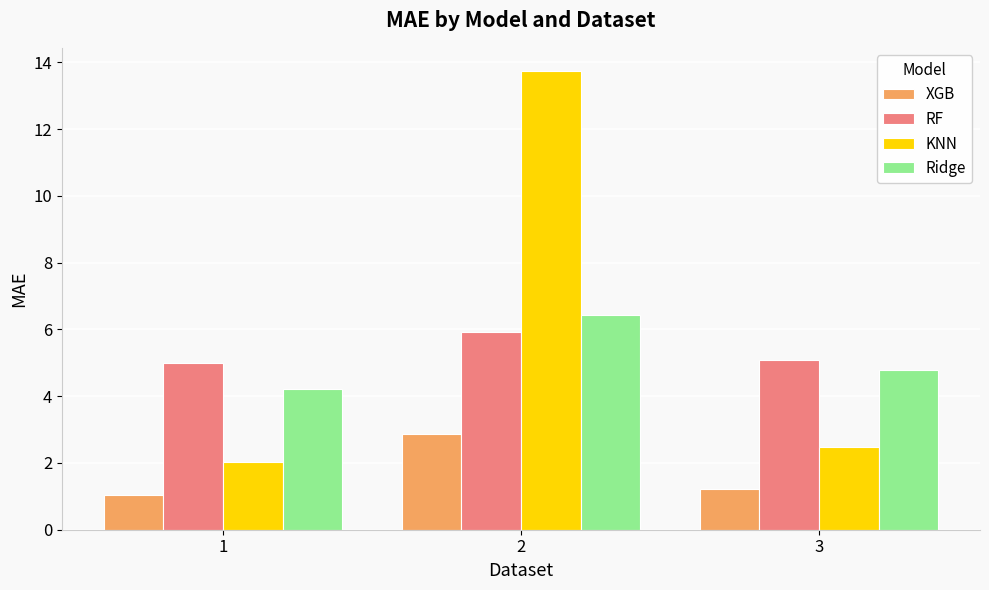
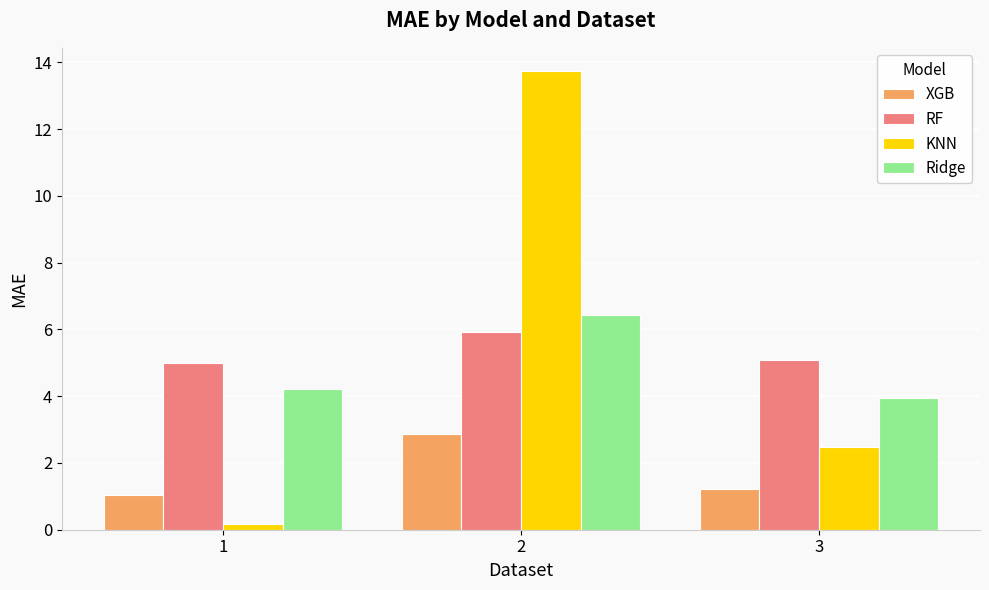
KNN, 1: 2.0 -> 0.2
Ridge, 3: 4.8 -> 4.0
